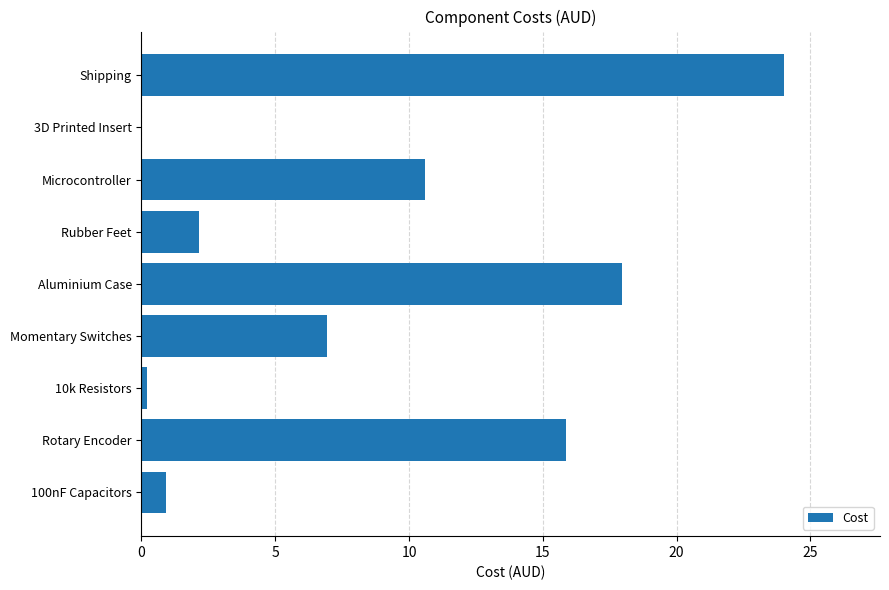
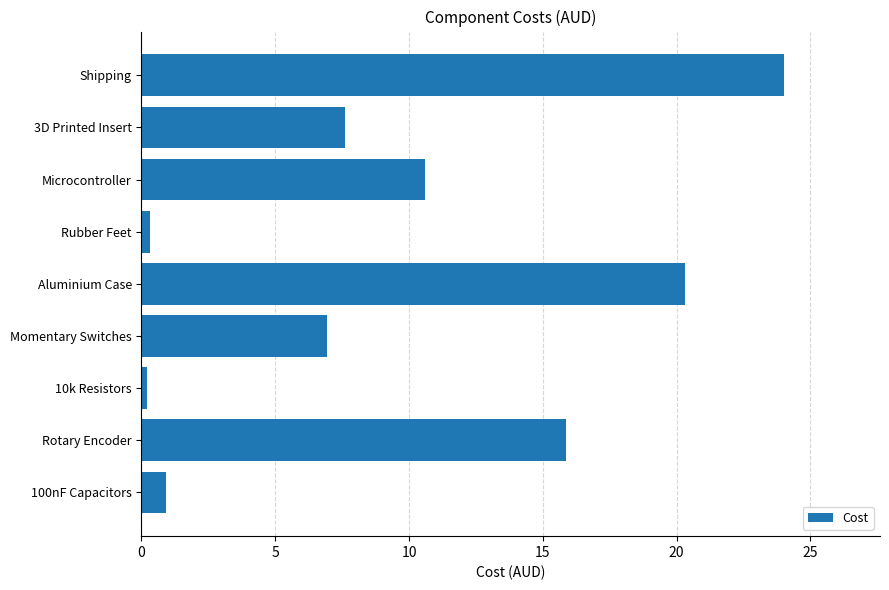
3D Printed Insert: 0.0 -> 7.6
Rubber Feet: 2.2 -> 0.3
Aluminium Case: 18.0 -> 20.3
